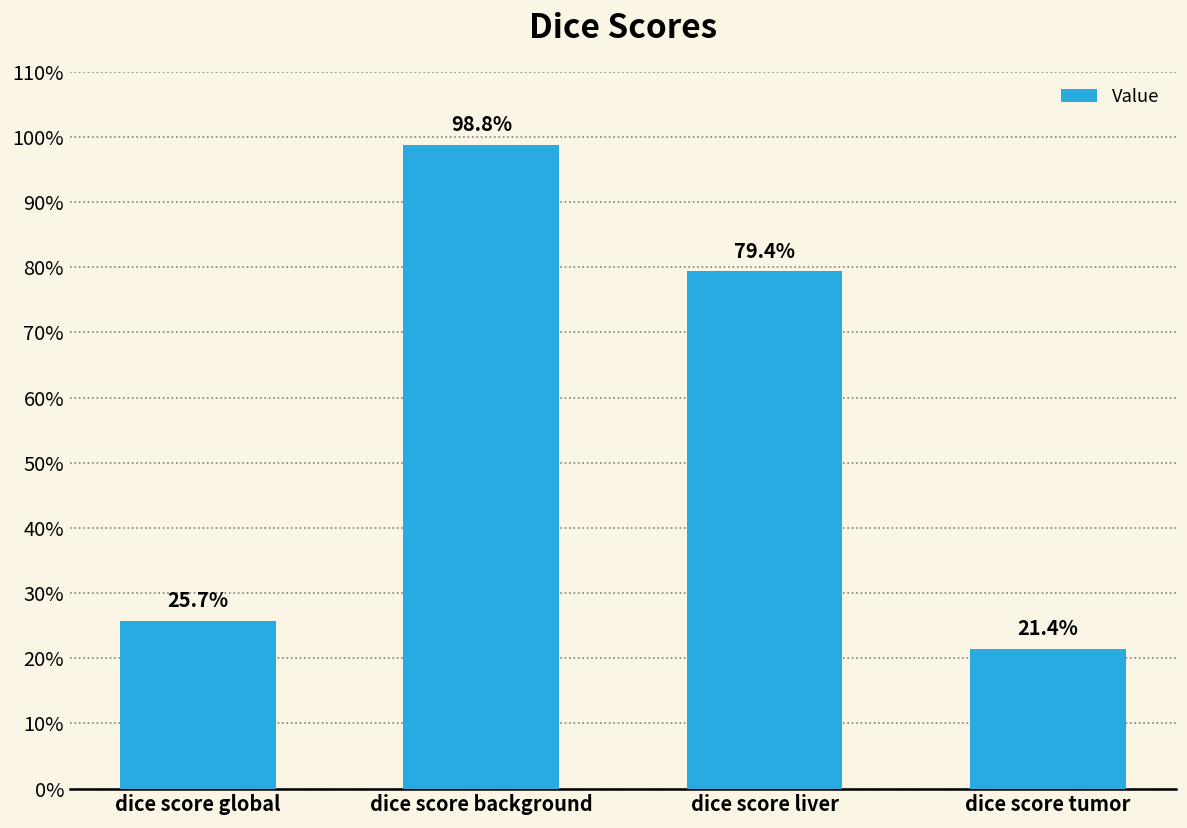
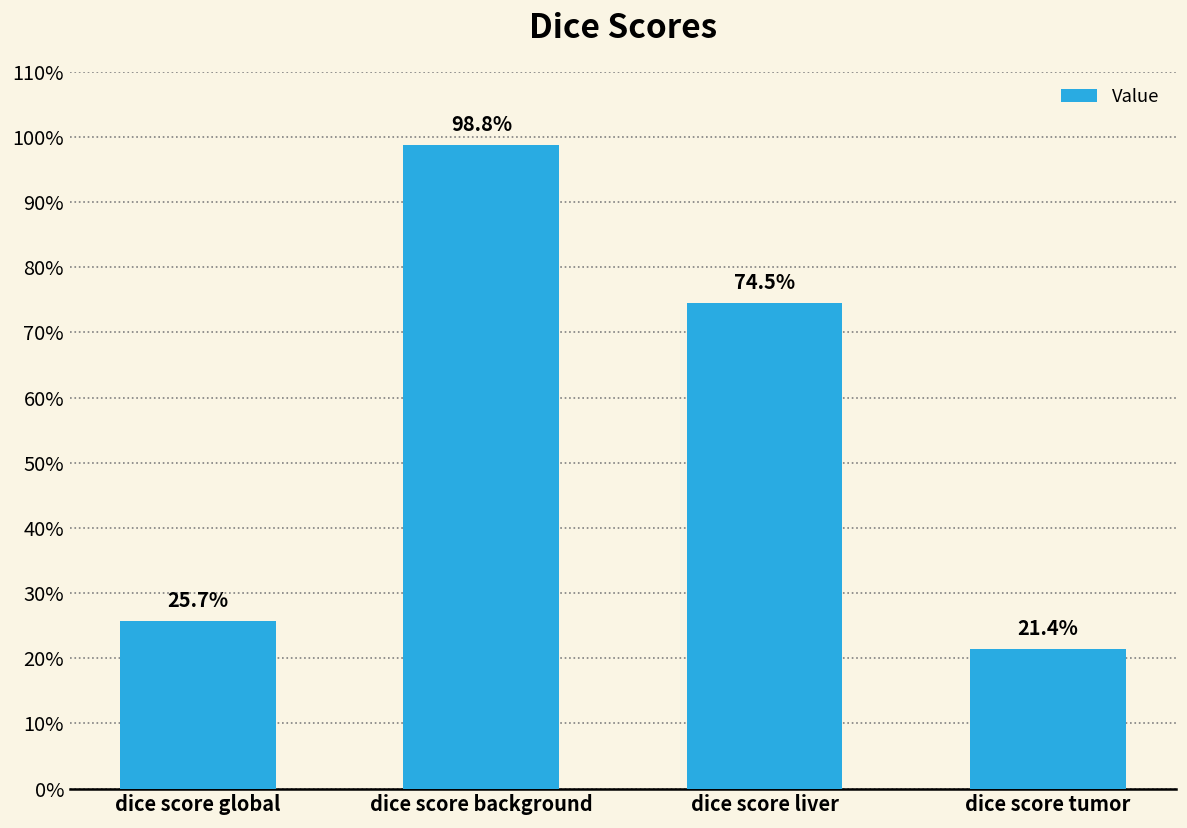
dice score liver: 79.4% -> 74.5%
